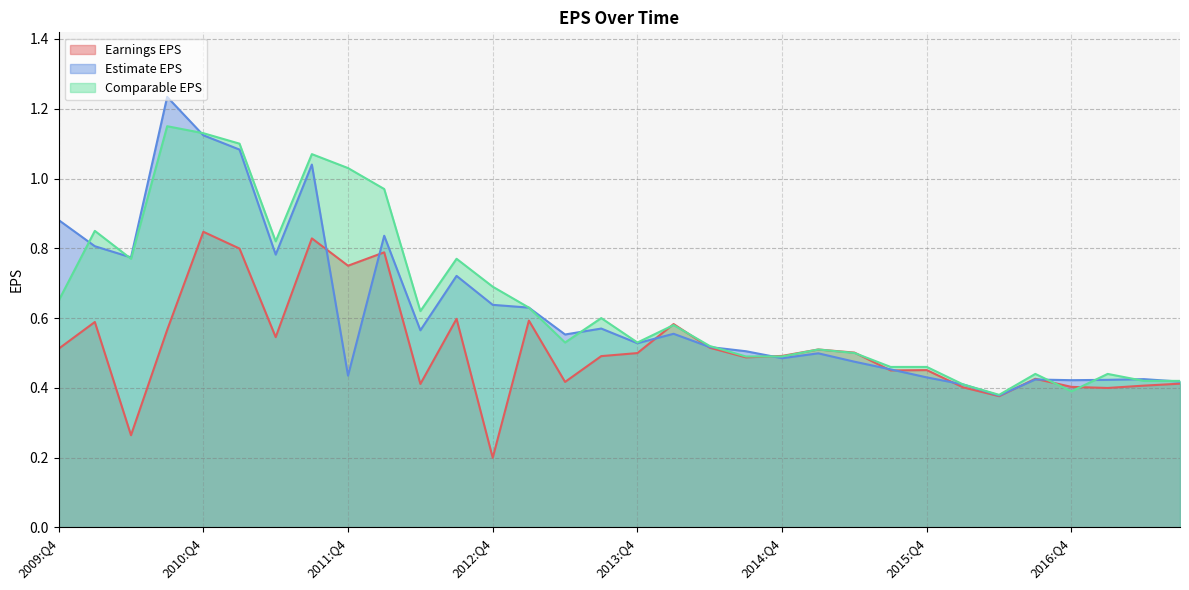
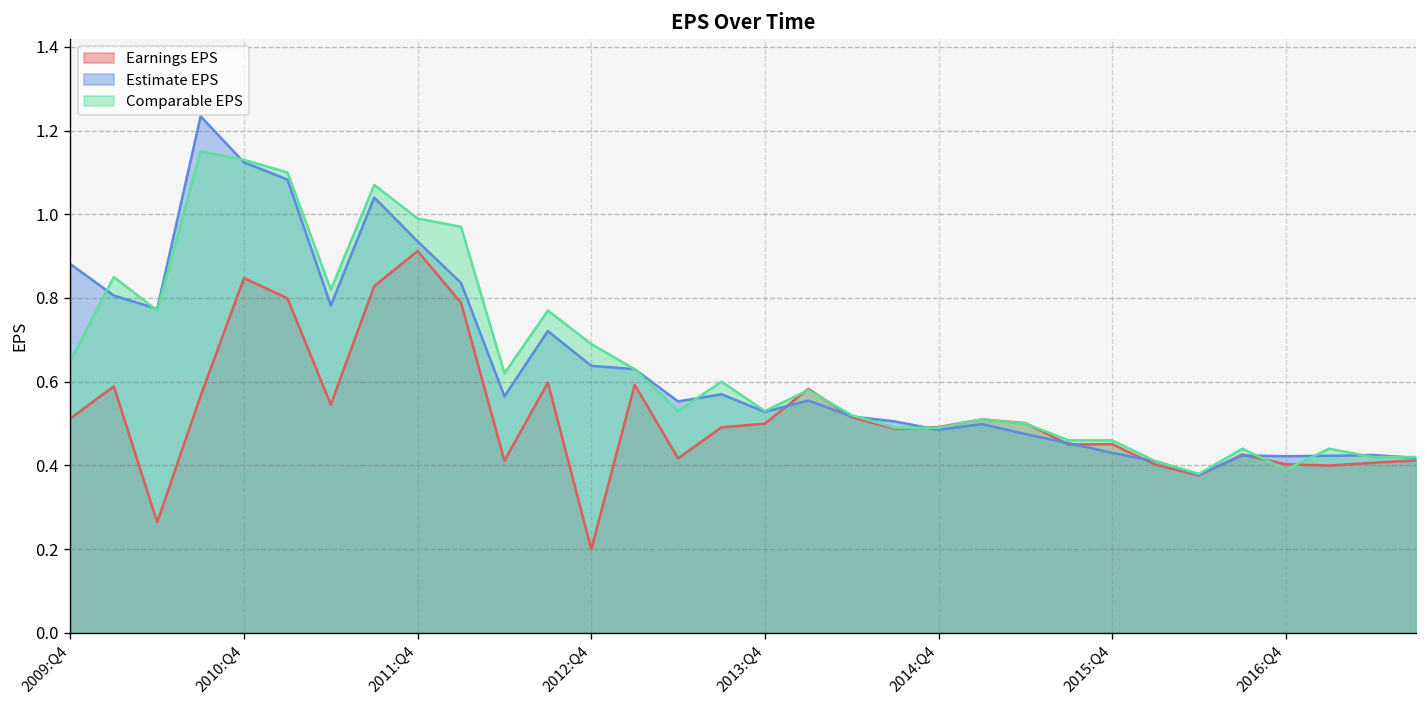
Earnings EPS, 2011:Q4: 0.75 -> 0.91
Estimate EPS, 2011:Q4: 0.44 -> 0.94
Comparable EPS, 2011:Q4: 1.03 -> 0.99
